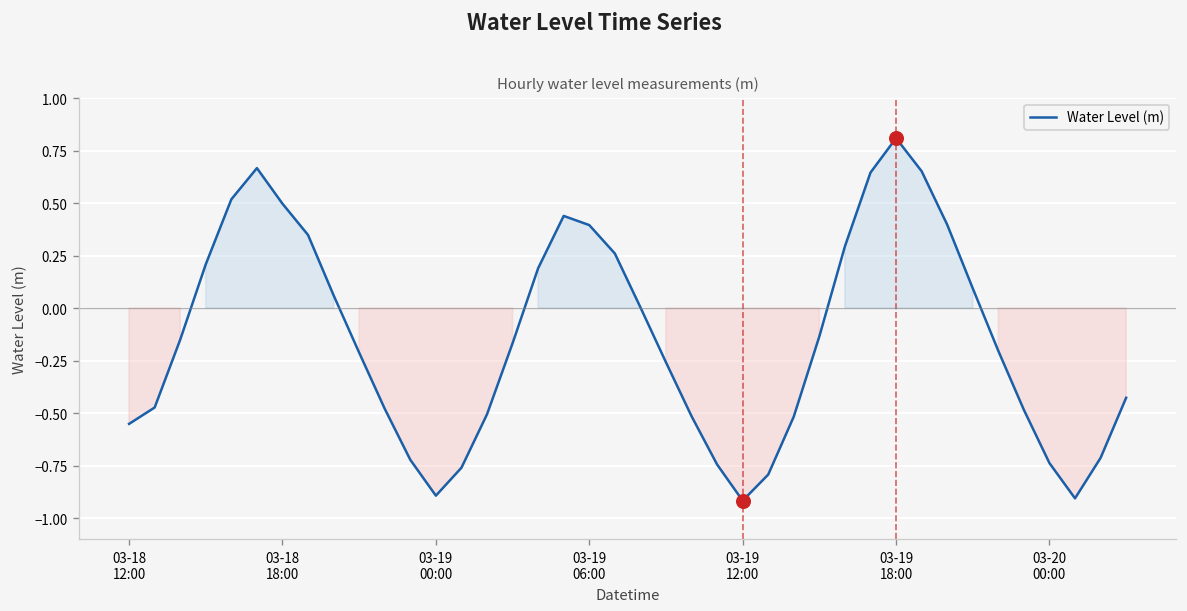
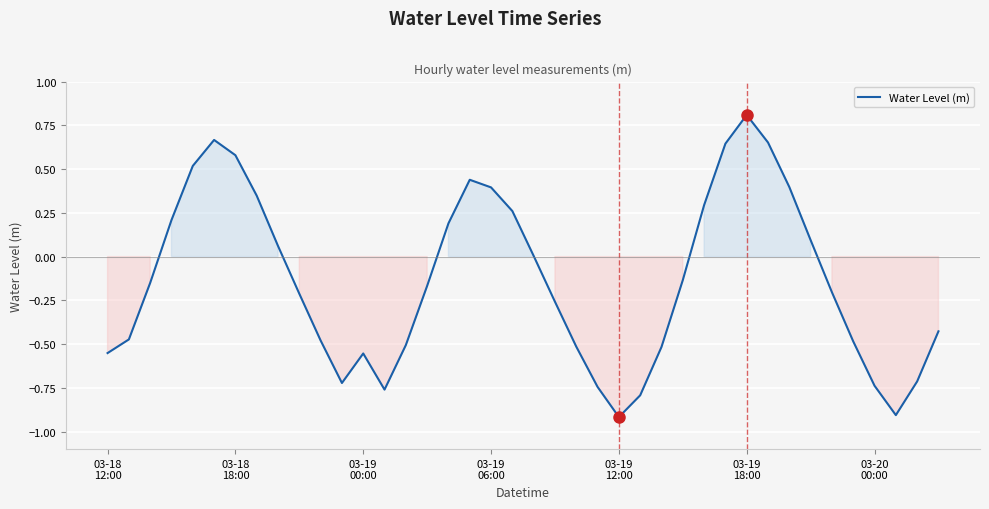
Water Level (m), 03-18 18:00: 0.50 -> 0.58
Water Level (m), 03-19 00:00: -0.89 -> -0.55
